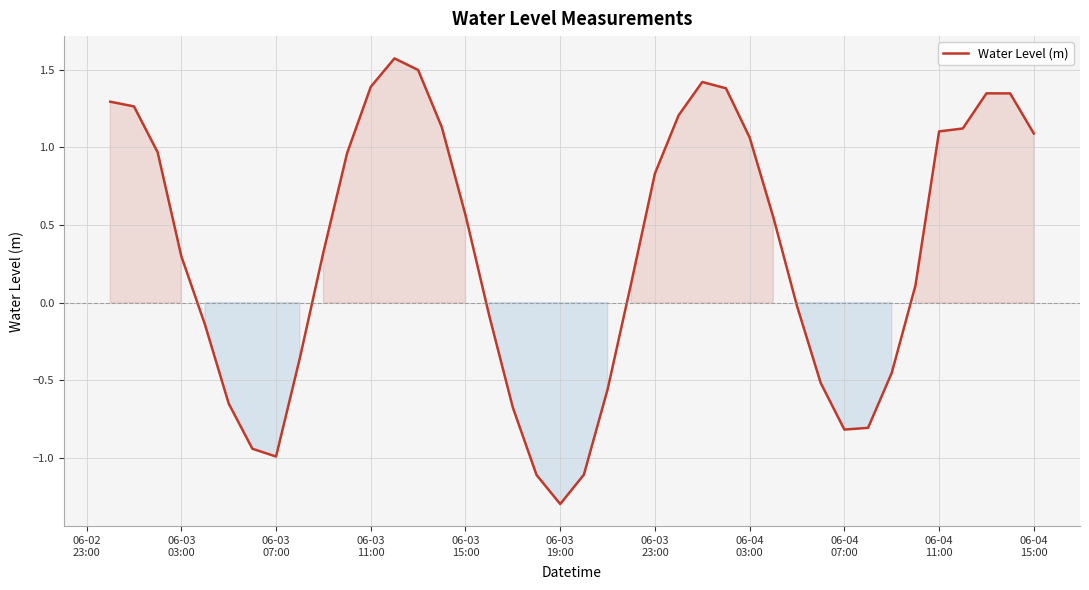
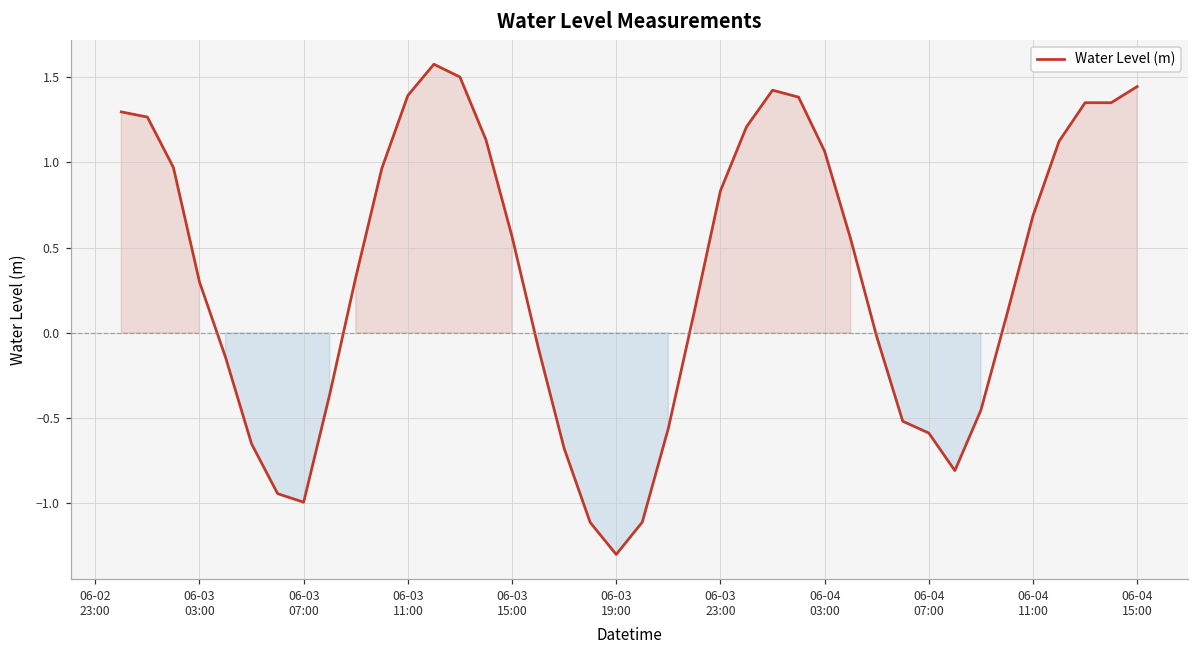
06-04 07:00: -0.82 -> -0.59
06-04 11:00: 1.10 -> 0.69
06-04 15:00: 1.09 -> 1.44
